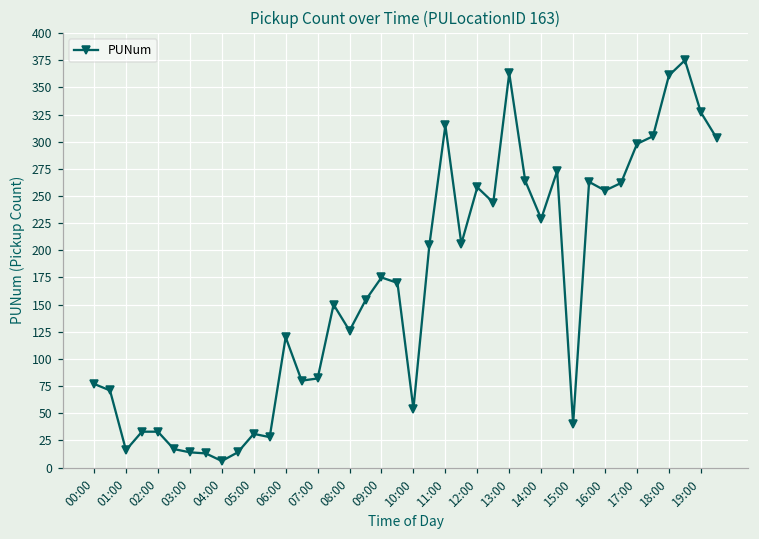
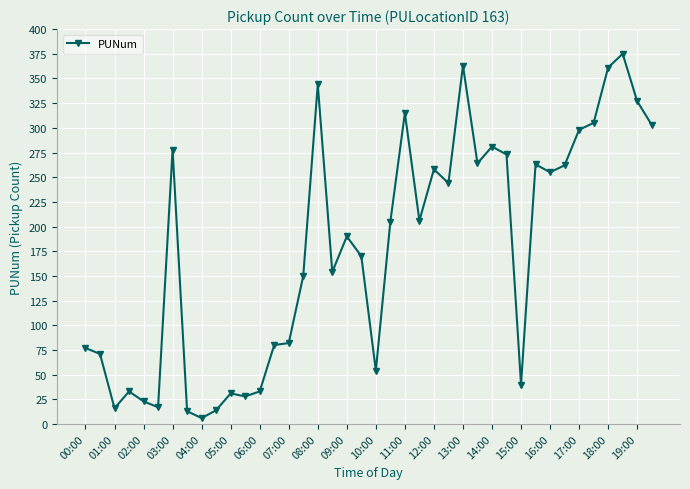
02:00: 30 -> 20
03:00: 10 -> 280
06:00: 120 -> 30
08:00: 130 -> 340
09:00: 180 -> 190
14:00: 230 -> 280
